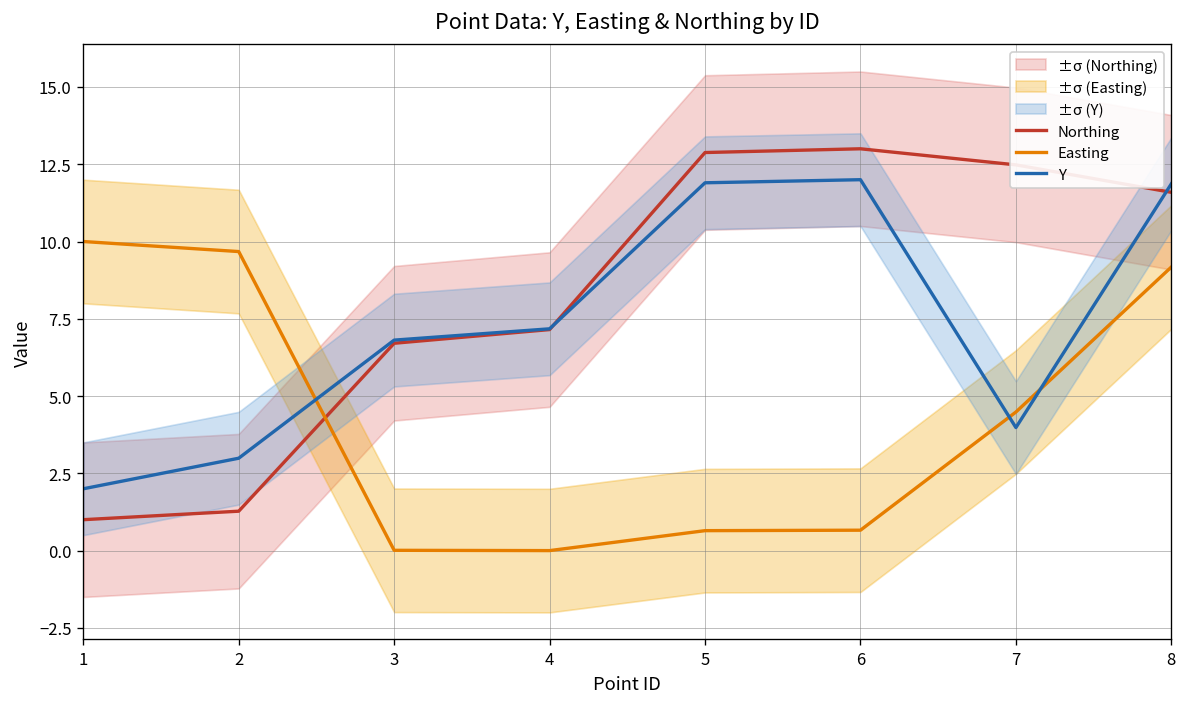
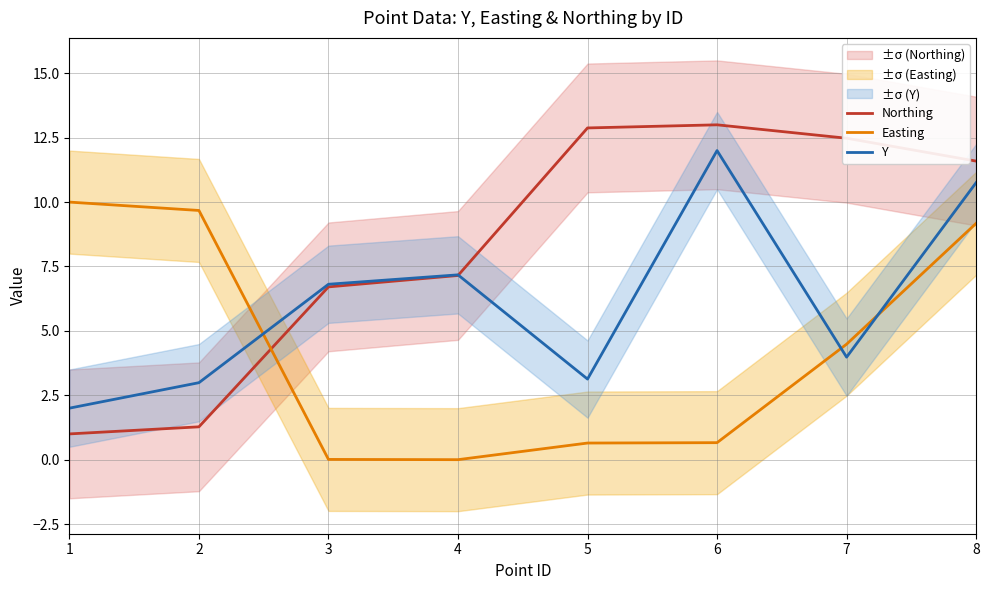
Y, 5: 11.9 -> 3.1
Y, 8: 11.9 -> 10.8
